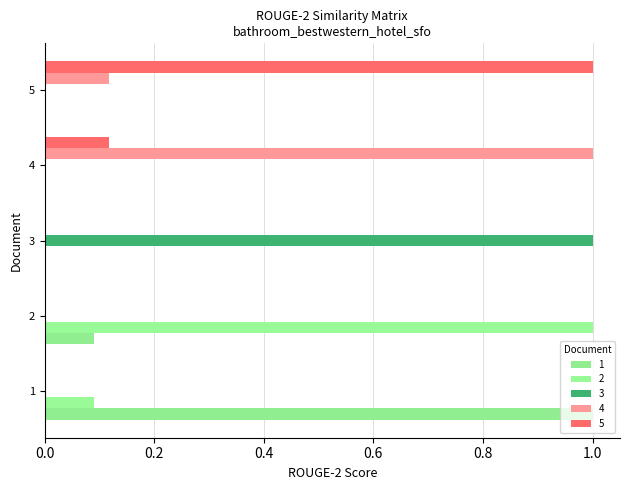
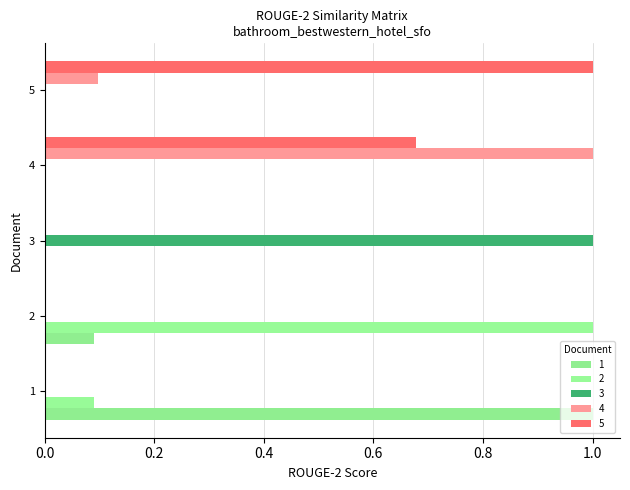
4, 5: 0.12 -> 0.10
5, 4: 0.12 -> 0.68
